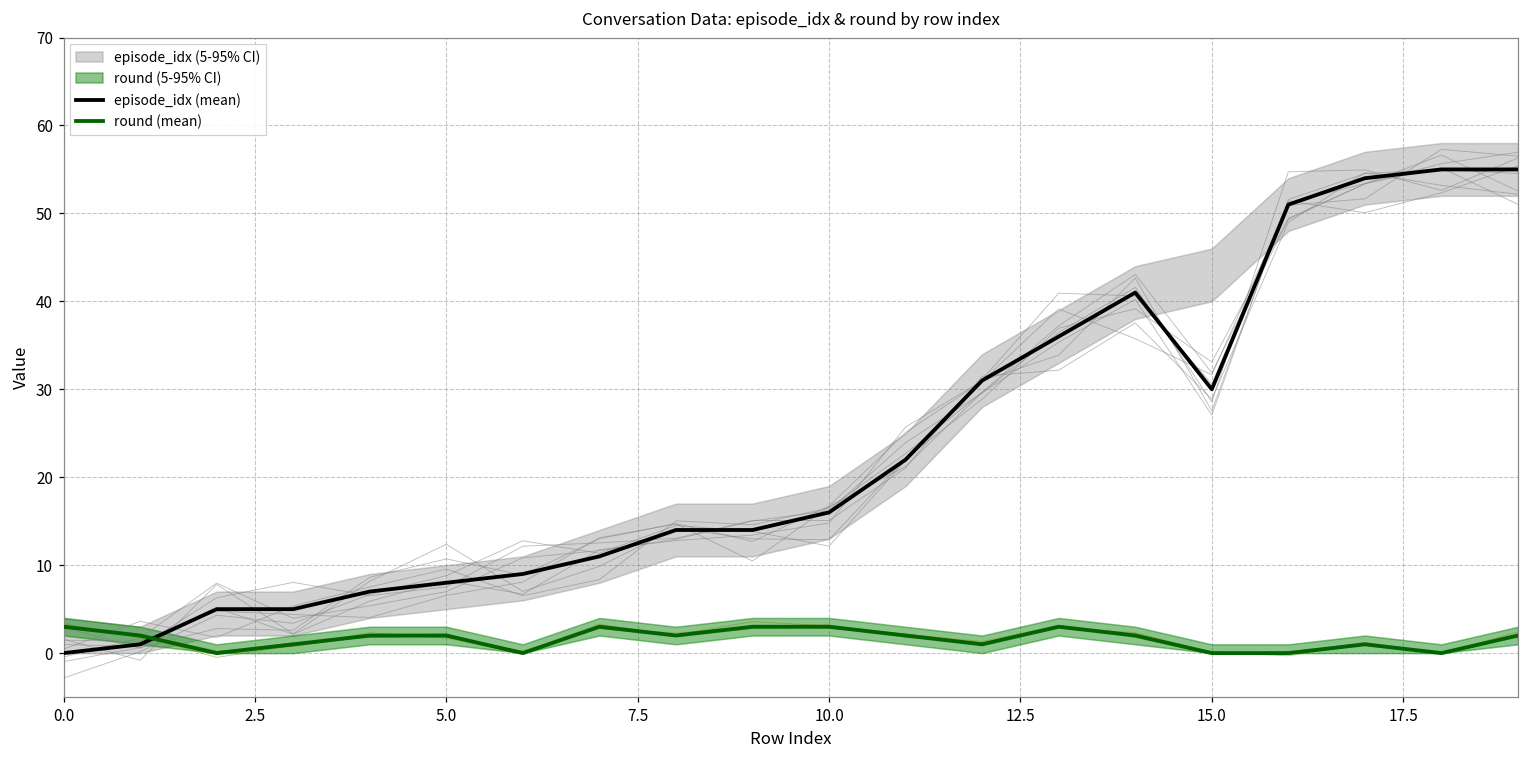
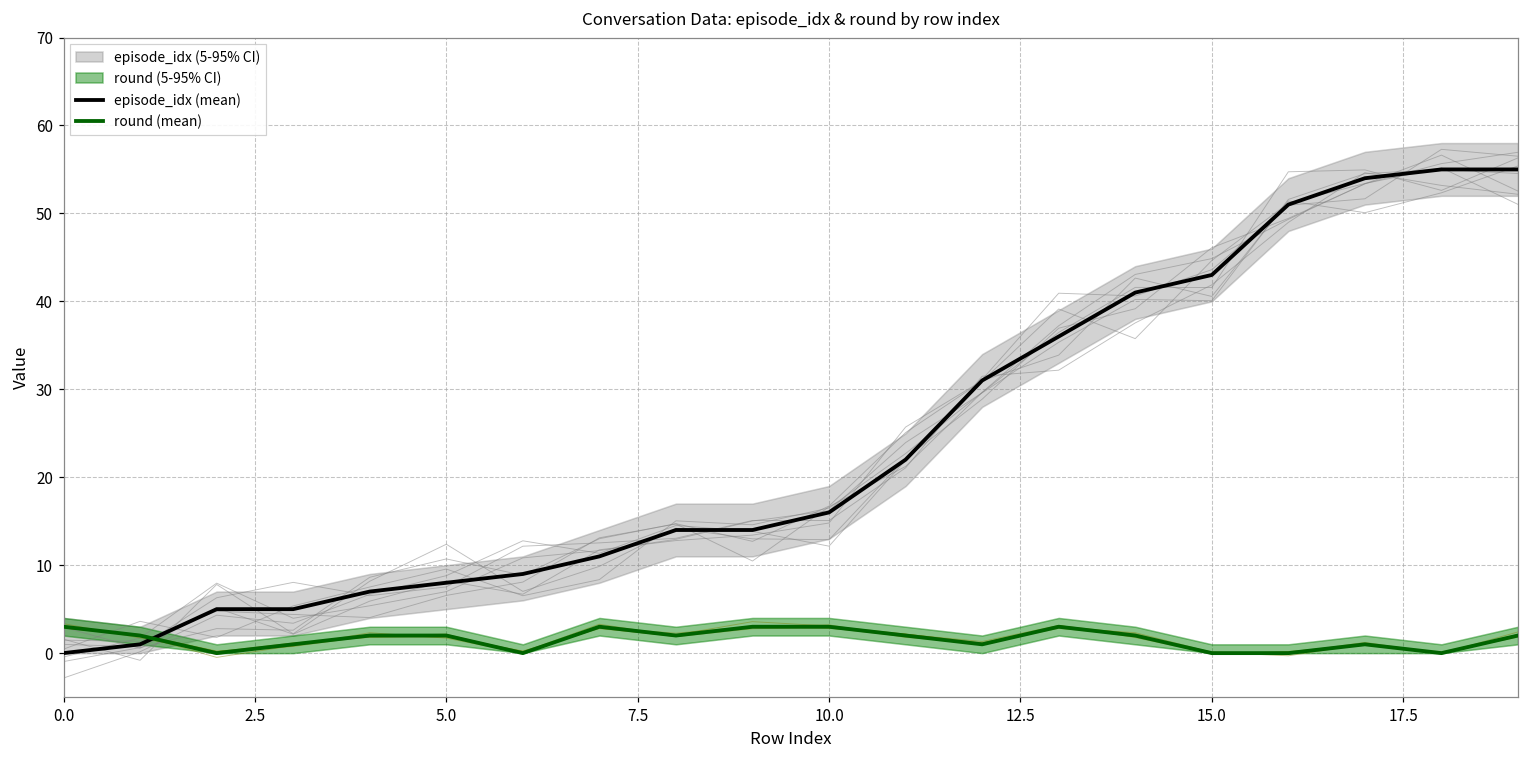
episode_idx (mean), 15.0: 30 -> 43
